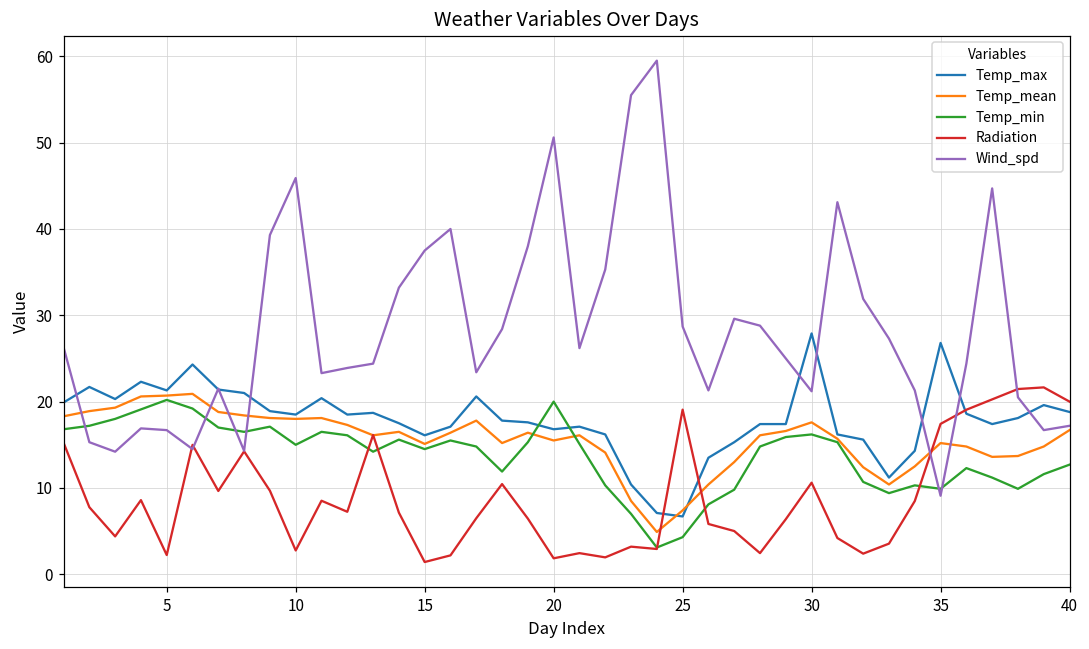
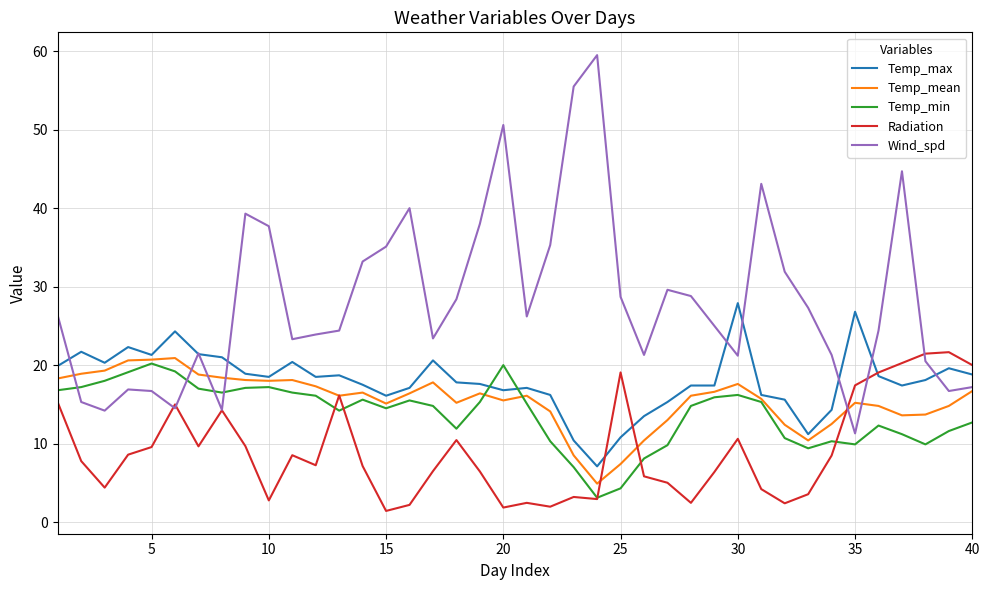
Radiation, 5: 2 -> 10
Temp_min, 10: 15 -> 17
Wind_spd, 10: 46 -> 38
Wind_spd, 15: 38 -> 35
Temp_max, 25: 7 -> 11
Wind_spd, 35: 9 -> 11
